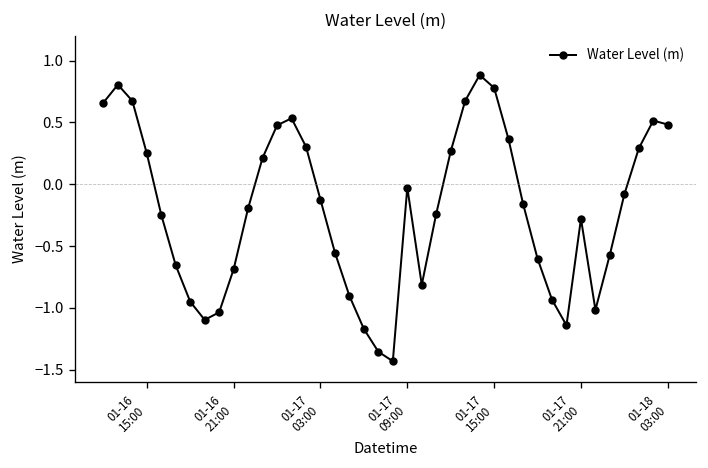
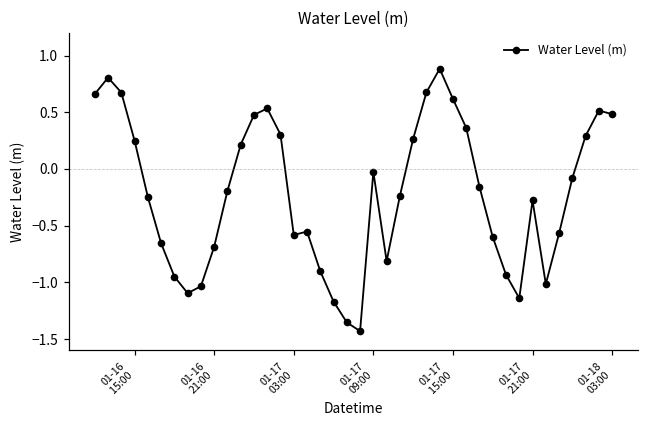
01-17 03:00: -0.12 -> -0.58
01-17 15:00: 0.78 -> 0.62
